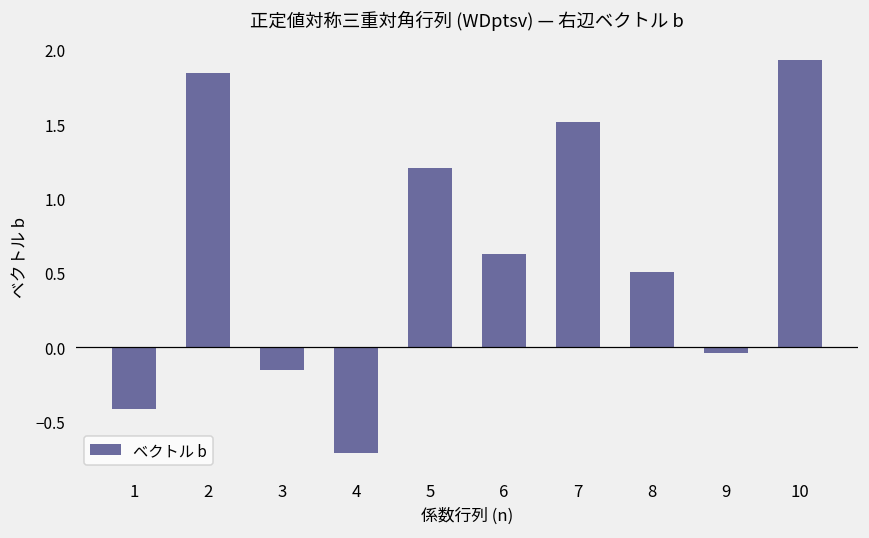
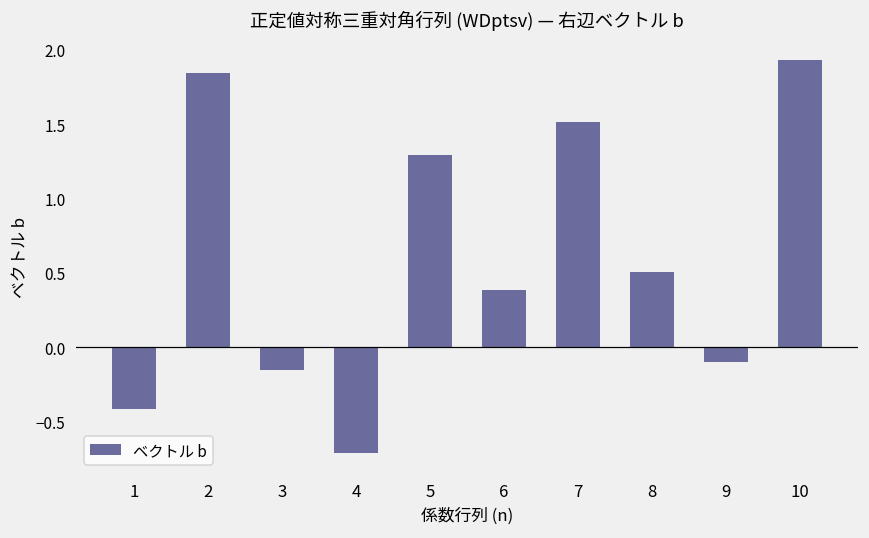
5: 1.21 -> 1.29
6: 0.63 -> 0.38
9: -0.04 -> -0.10
